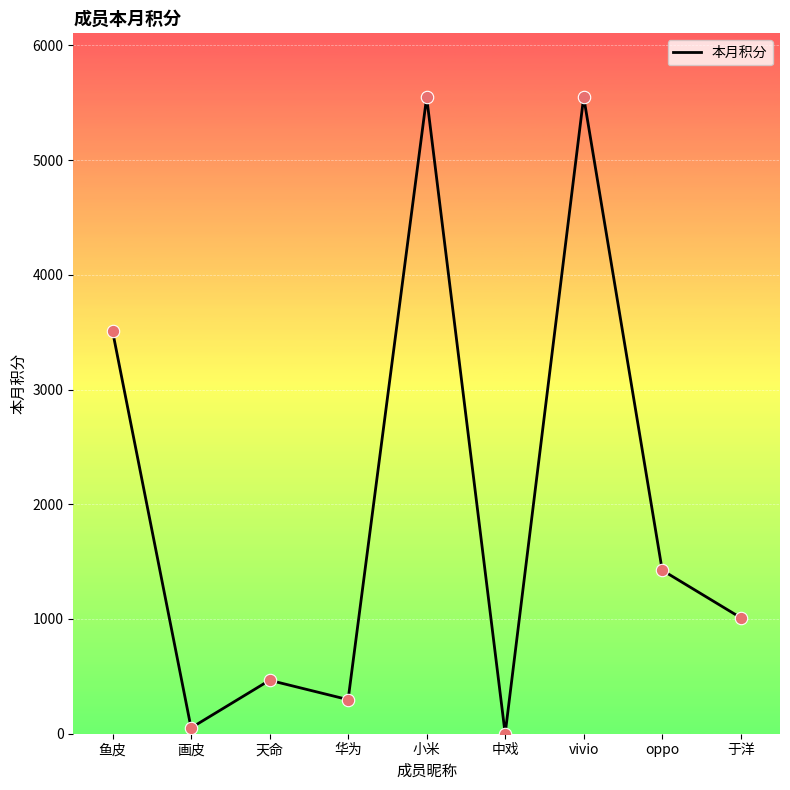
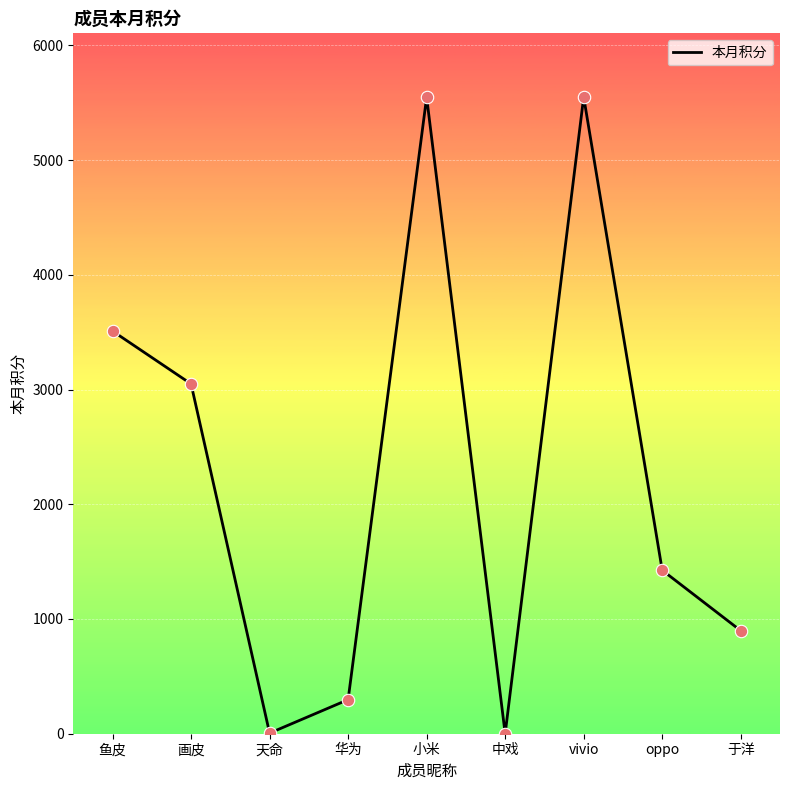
画皮: 50 -> 3050
天命: 470 -> 10
于洋: 1010 -> 900
